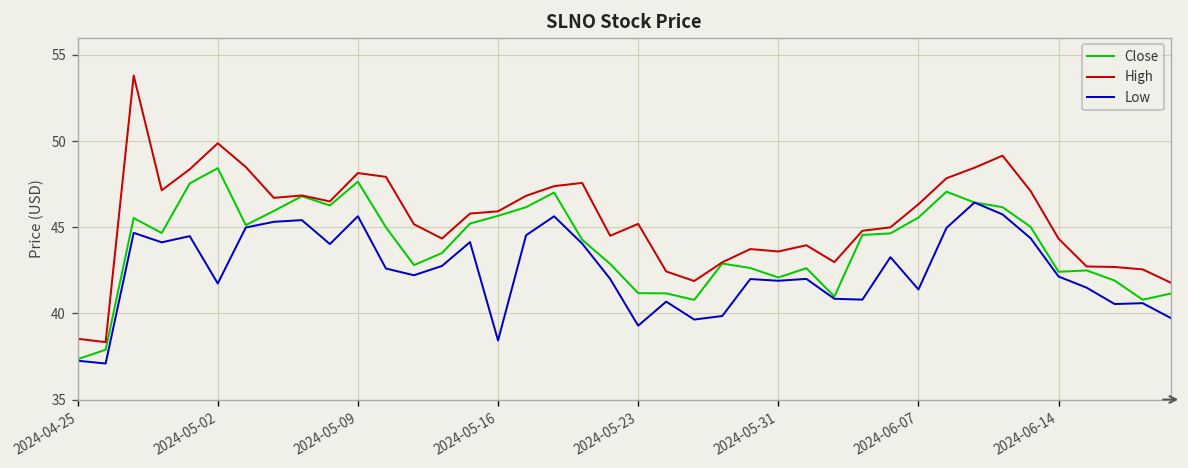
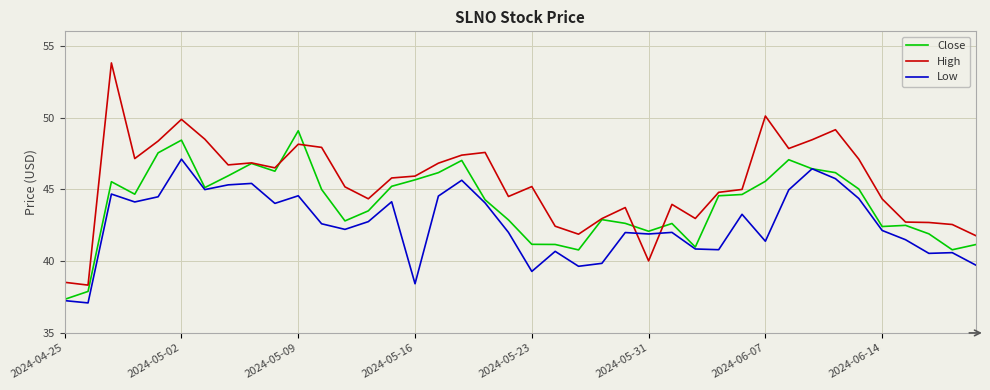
Low, 2024-05-02: 41.7 -> 47.1
Close, 2024-05-09: 47.6 -> 49.1
Low, 2024-05-09: 45.6 -> 44.5
High, 2024-05-31: 43.6 -> 40.0
High, 2024-06-07: 46.3 -> 50.1
